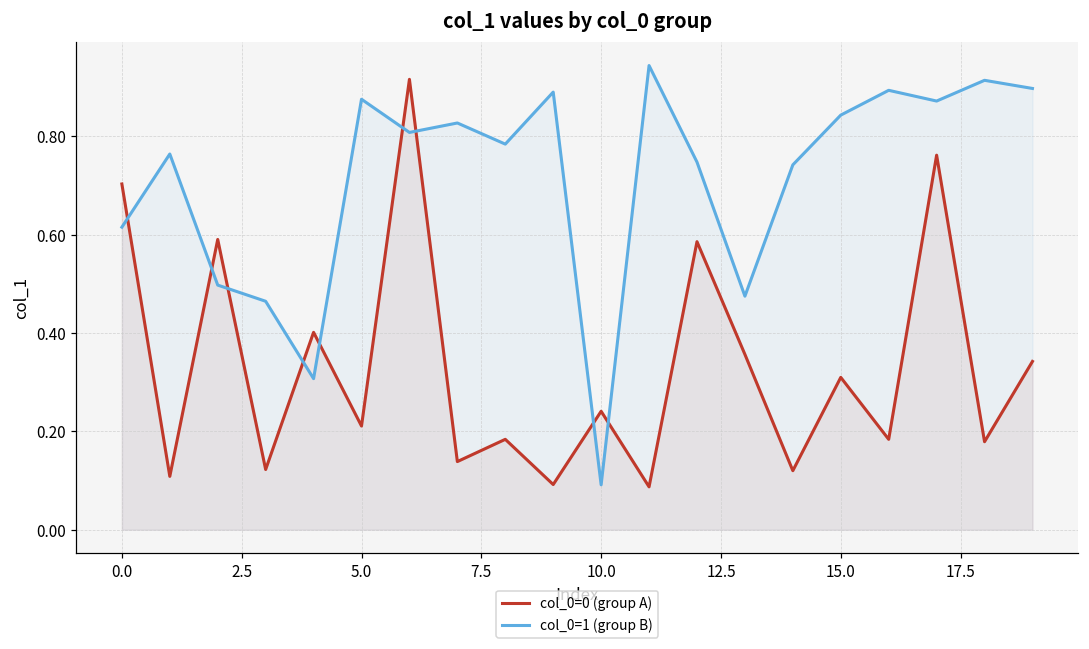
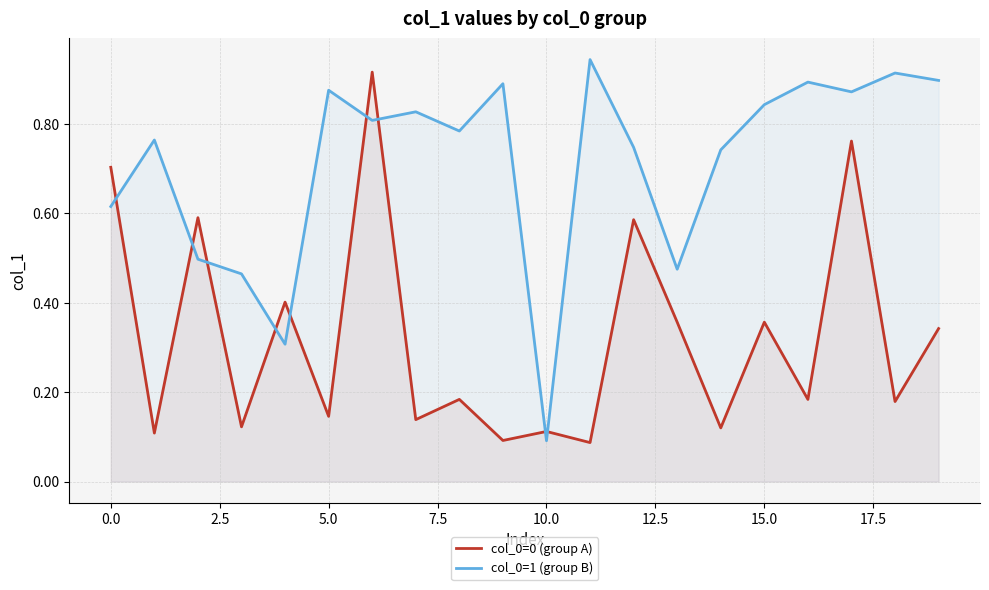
col_0=0 (group A), 5.0: 0.21 -> 0.15
col_0=0 (group A), 10.0: 0.24 -> 0.11
col_0=0 (group A), 15.0: 0.31 -> 0.36
